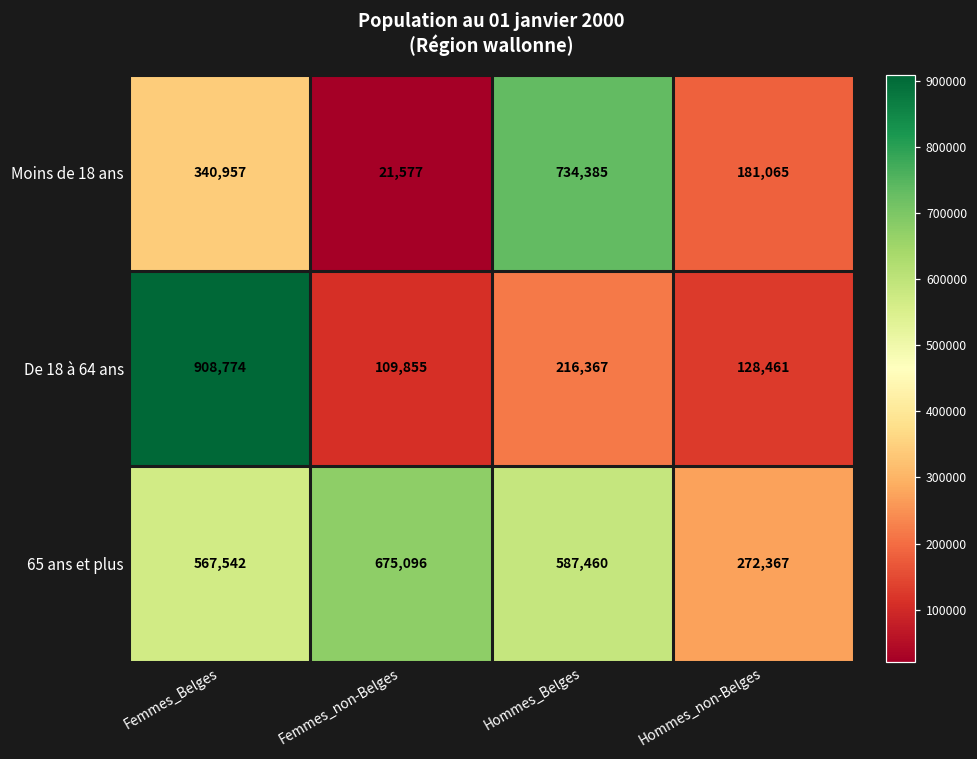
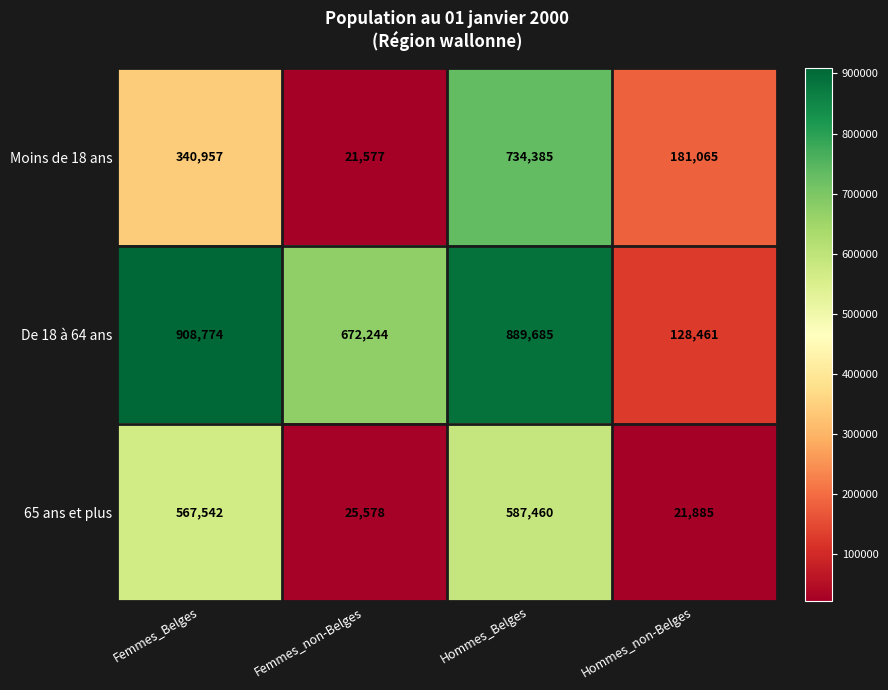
De 18 à 64 ans, Femmes_non-Belges: 109,855 -> 672,244
De 18 à 64 ans, Hommes_Belges: 216,367 -> 889,685
65 ans et plus, Femmes_non-Belges: 675,096 -> 25,578
65 ans et plus, Hommes_non-Belges: 272,367 -> 21,885
